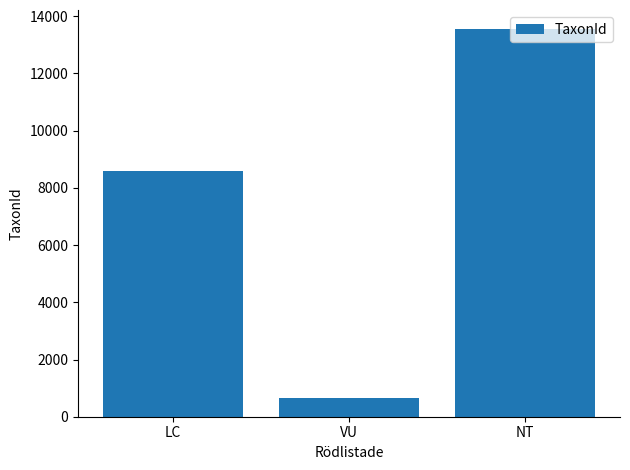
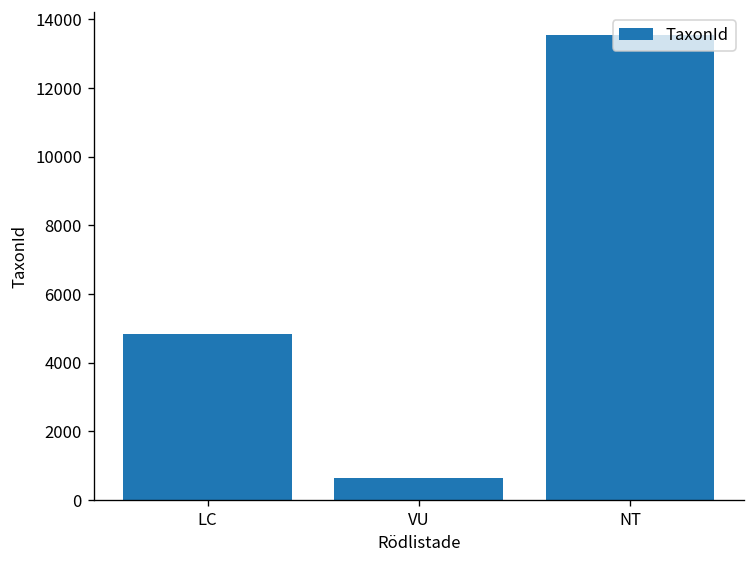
LC: 8600 -> 4800
